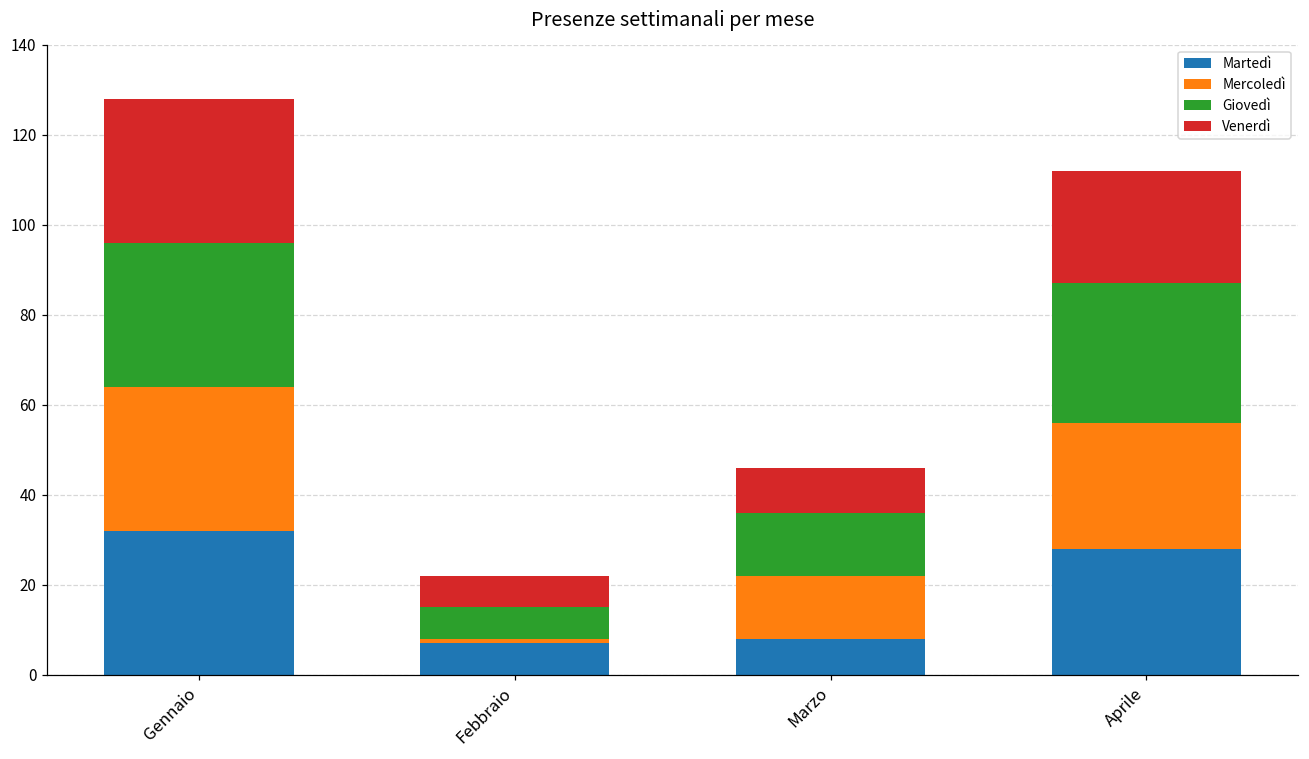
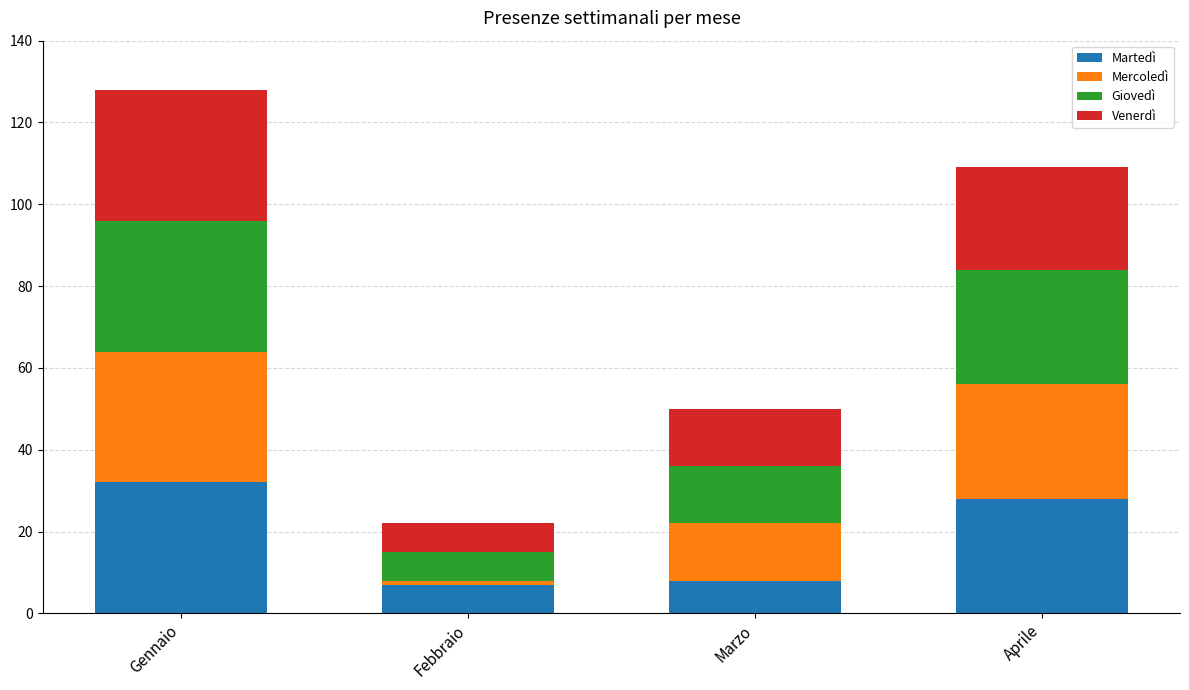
Venerdì, Marzo: 10 -> 14
Giovedì, Aprile: 31 -> 28
